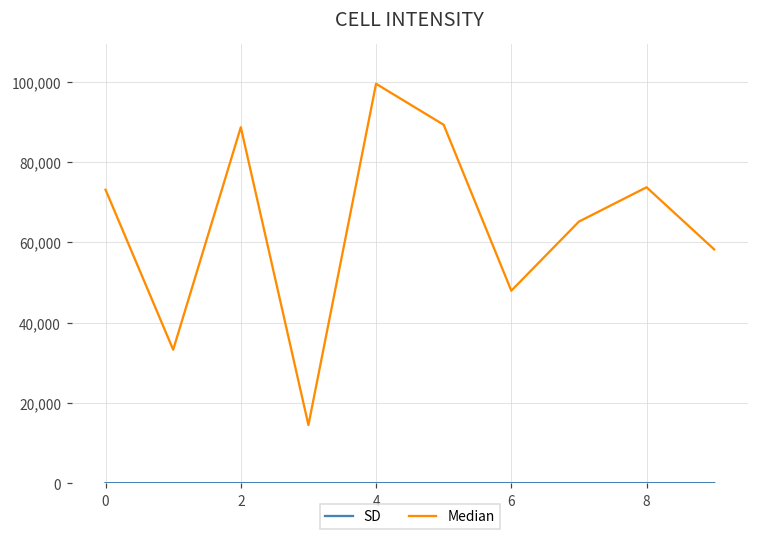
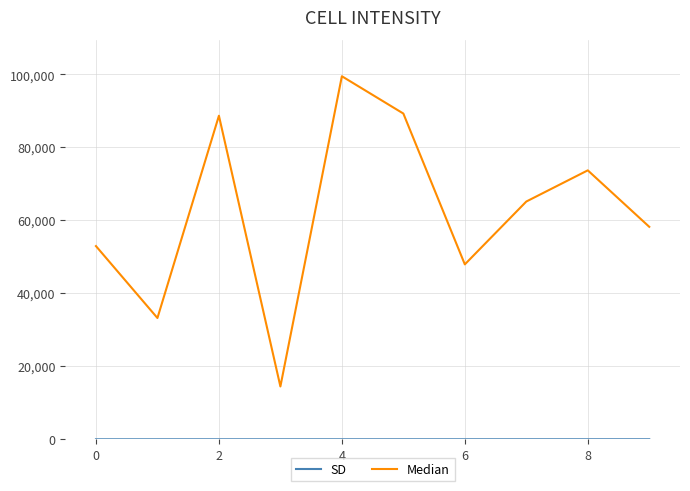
Median, 0: 73,000 -> 53,000
